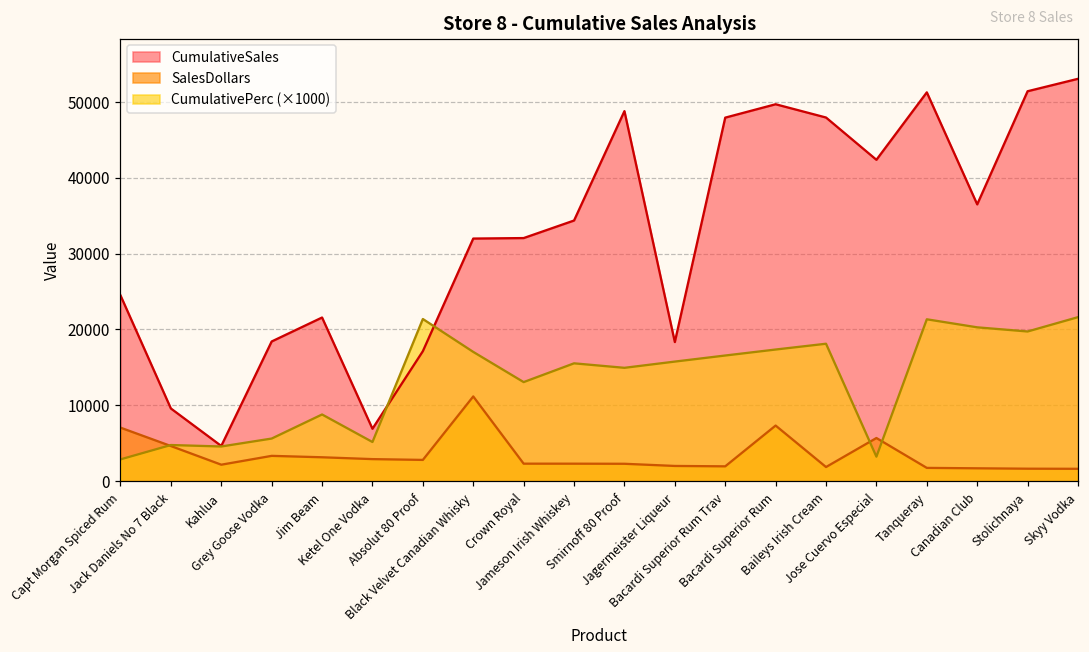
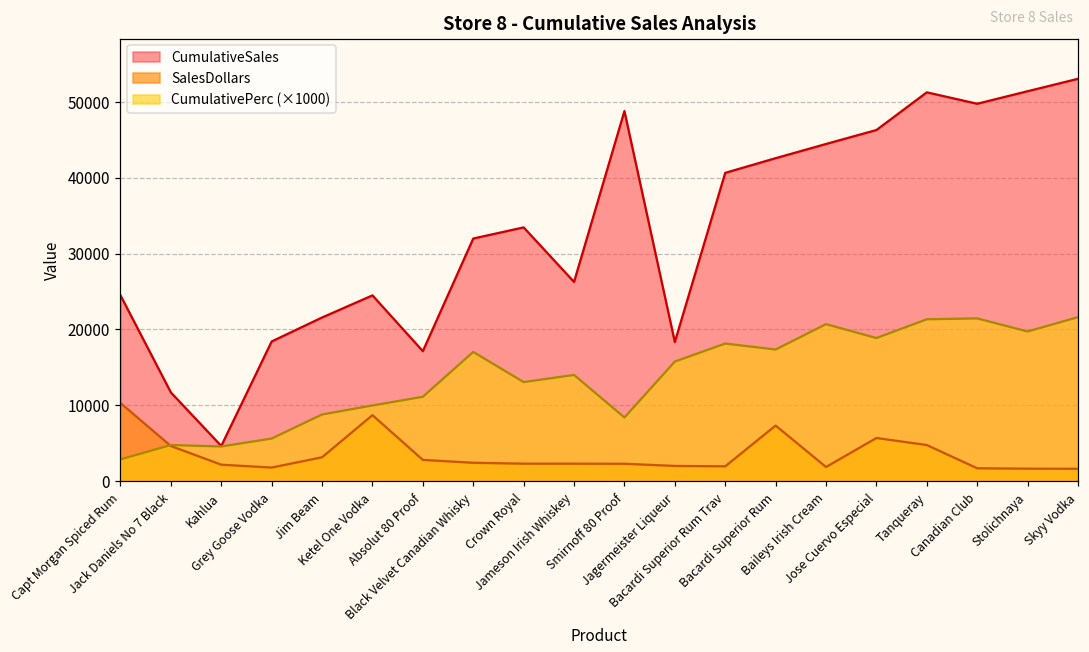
SalesDollars, Capt Morgan Spiced Rum: 7000 -> 10000
CumulativeSales, Jack Daniels No 7 Black: 10000 -> 12000
SalesDollars, Grey Goose Vodka: 3000 -> 2000
CumulativeSales, Ketel One Vodka: 7000 -> 24000
SalesDollars, Ketel One Vodka: 3000 -> 9000
CumulativePerc (×1000), Ketel One Vodka: 5000 -> 10000
CumulativePerc (×1000), Absolut 80 Proof: 21000 -> 11000
SalesDollars, Black Velvet Canadian Whisky: 11000 -> 2000
CumulativeSales, Crown Royal: 32000 -> 33000
CumulativeSales, Jameson Irish Whiskey: 34000 -> 26000
CumulativePerc (×1000), Jameson Irish Whiskey: 16000 -> 14000
CumulativePerc (×1000), Smirnoff 80 Proof: 15000 -> 8000
CumulativeSales, Bacardi Superior Rum Trav: 48000 -> 41000
CumulativePerc (×1000), Bacardi Superior Rum Trav: 17000 -> 18000
CumulativeSales, Bacardi Superior Rum: 50000 -> 43000
CumulativeSales, Baileys Irish Cream: 48000 -> 44000
CumulativePerc (×1000), Baileys Irish Cream: 18000 -> 21000
CumulativeSales, Jose Cuervo Especial: 42000 -> 46000
CumulativePerc (×1000), Jose Cuervo Especial: 3000 -> 19000
SalesDollars, Tanqueray: 2000 -> 5000
CumulativeSales, Canadian Club: 36000 -> 50000
CumulativePerc (×1000), Canadian Club: 20000 -> 21000
